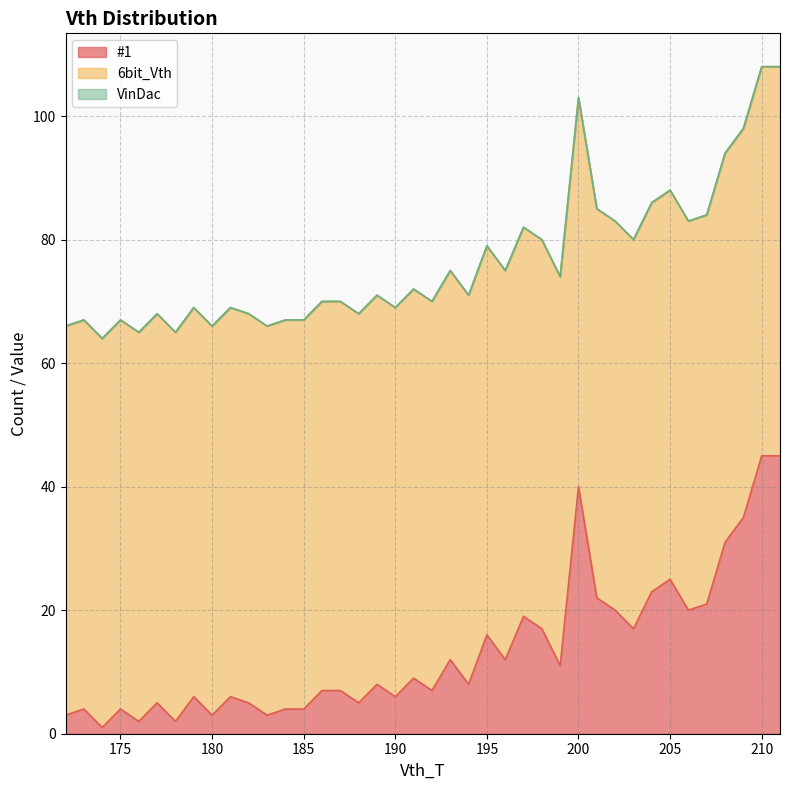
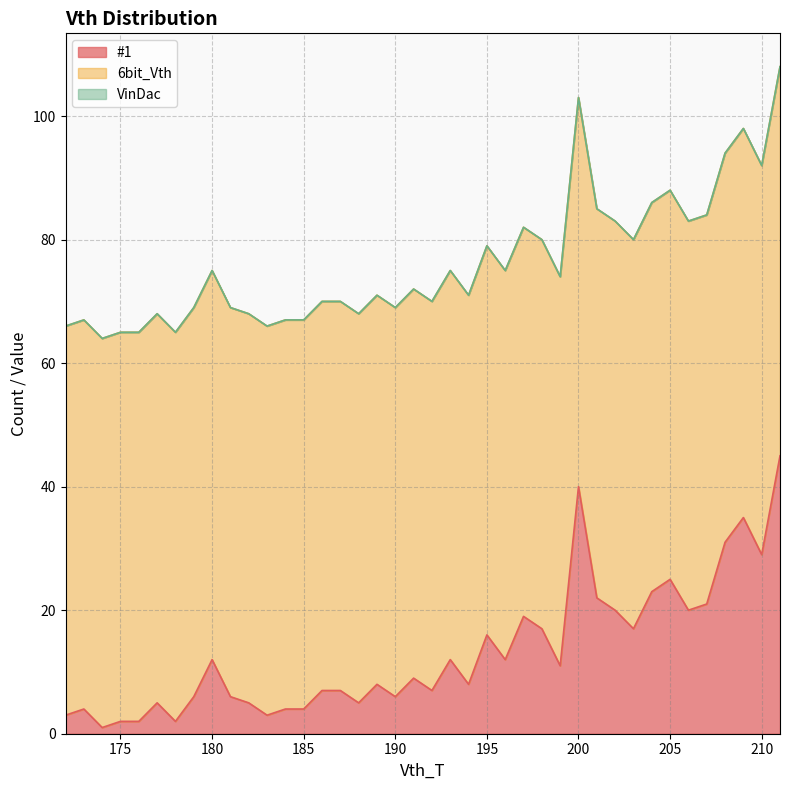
#1, 175: 4 -> 2
#1, 180: 3 -> 12
#1, 210: 45 -> 29
